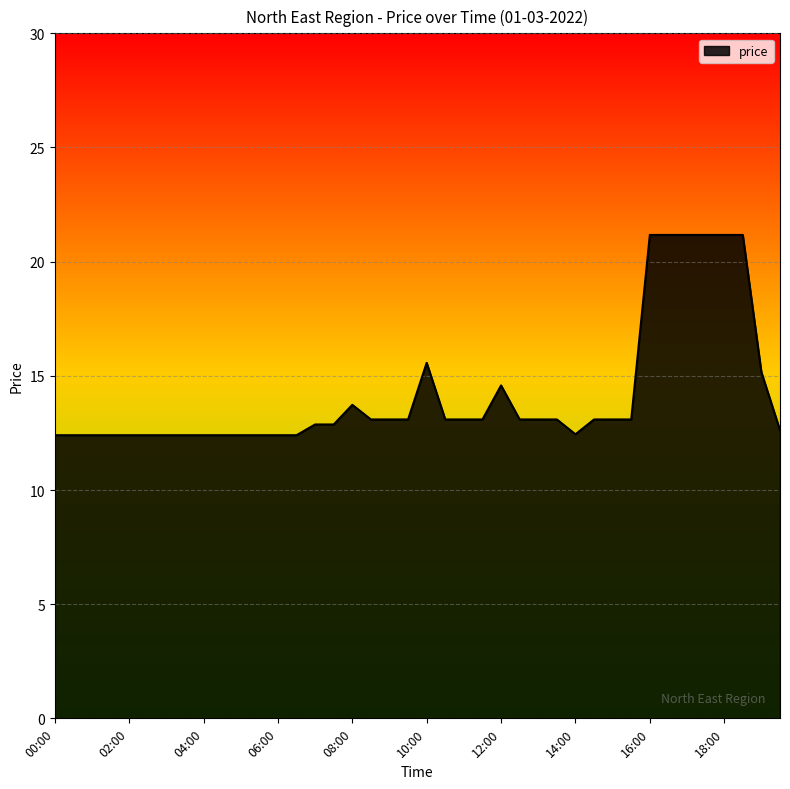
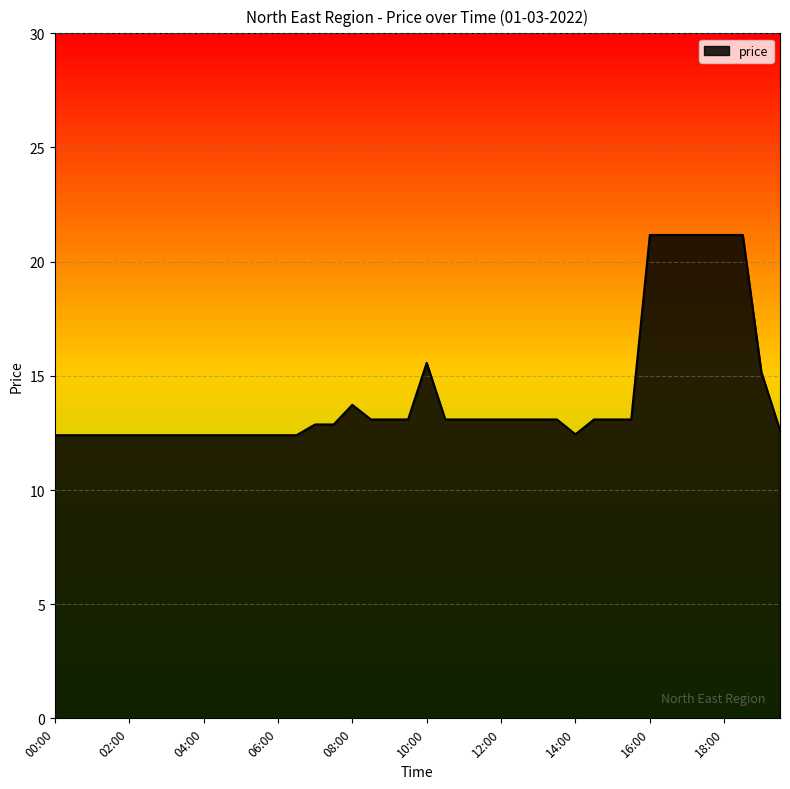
12:00: 14.6 -> 13.1
